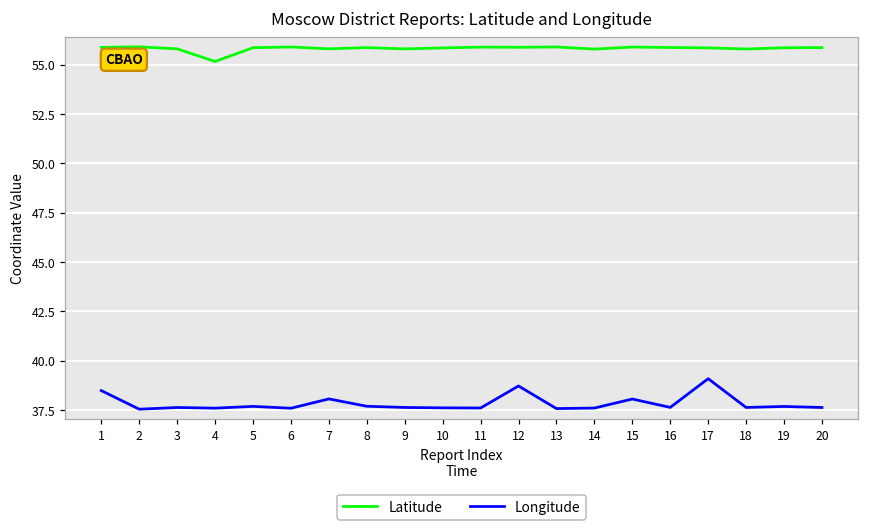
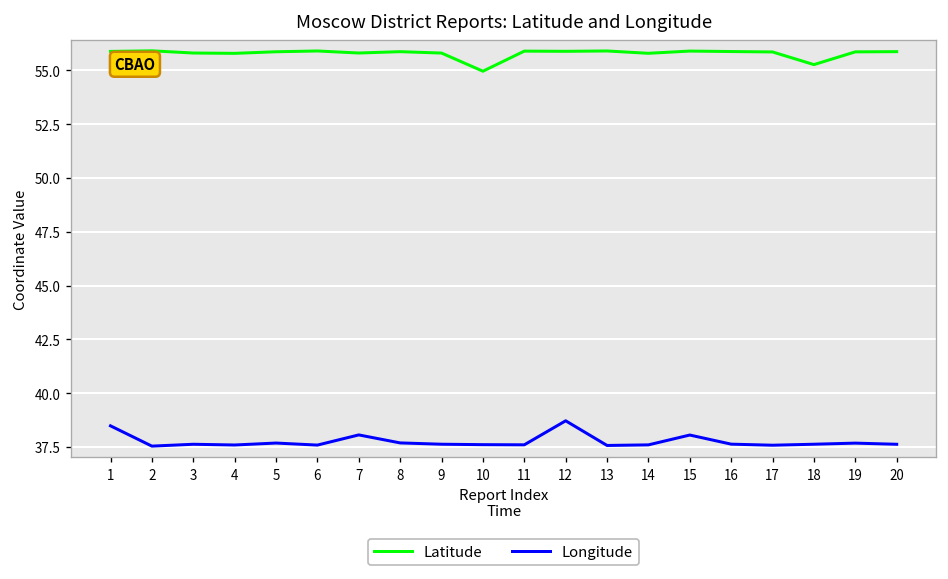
Latitude, 4: 55.2 -> 55.8
Latitude, 10: 55.9 -> 55.0
Longitude, 17: 39.1 -> 37.6
Latitude, 18: 55.8 -> 55.3
